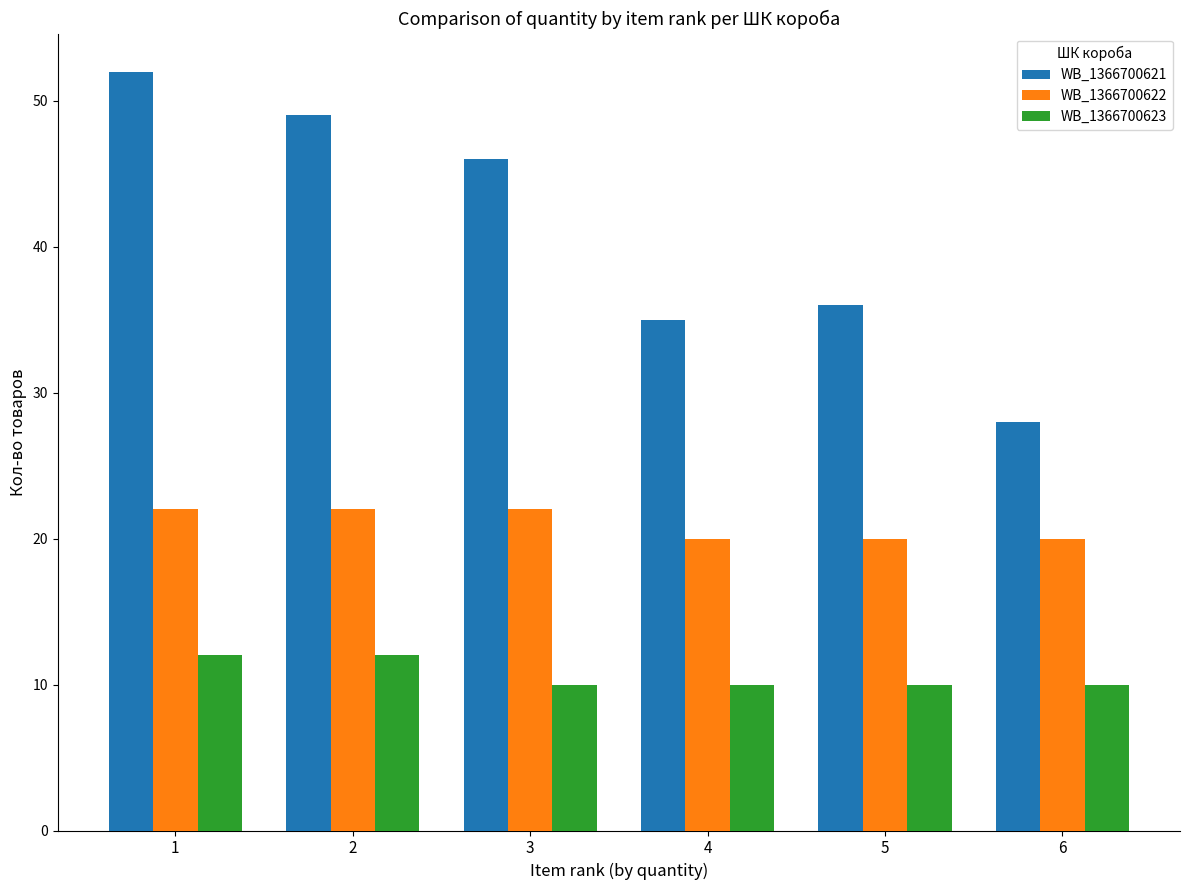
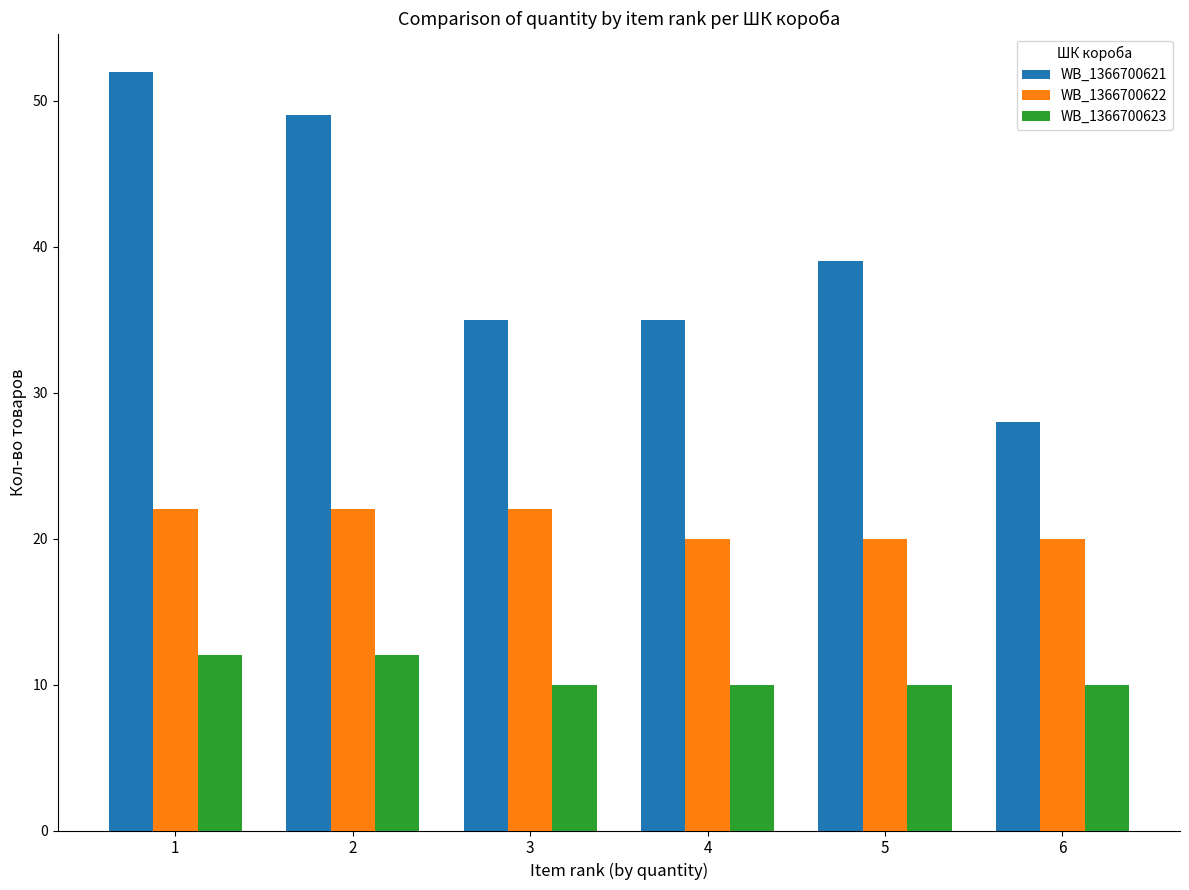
WB_1366700621, 3: 46 -> 35
WB_1366700621, 5: 36 -> 39
